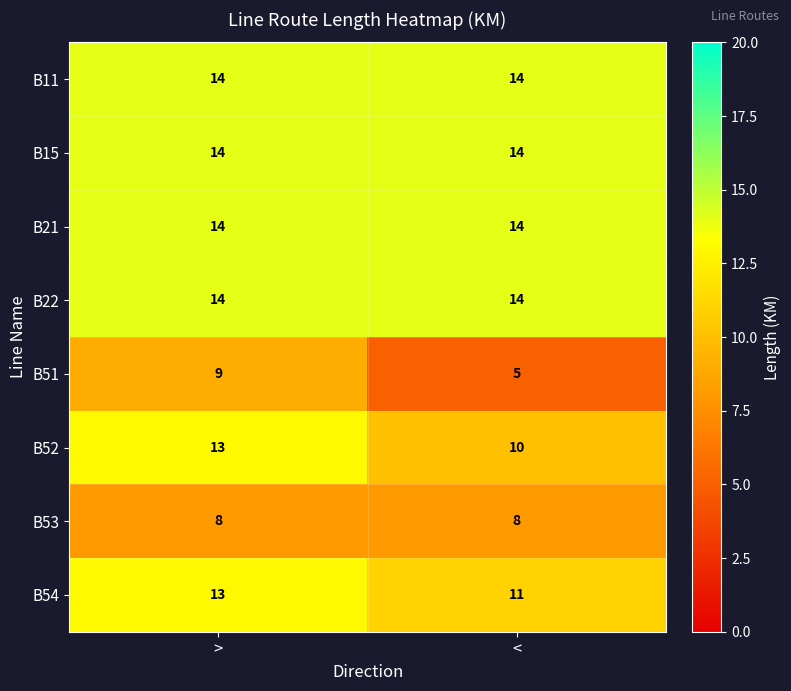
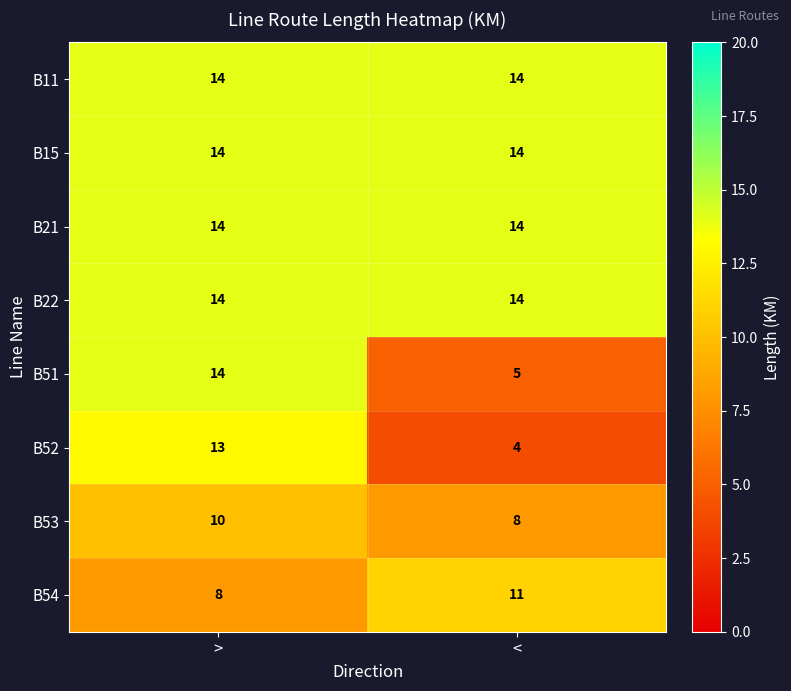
B51, >: 9 -> 14
B52, <: 10 -> 4
B53, >: 8 -> 10
B54, >: 13 -> 8
